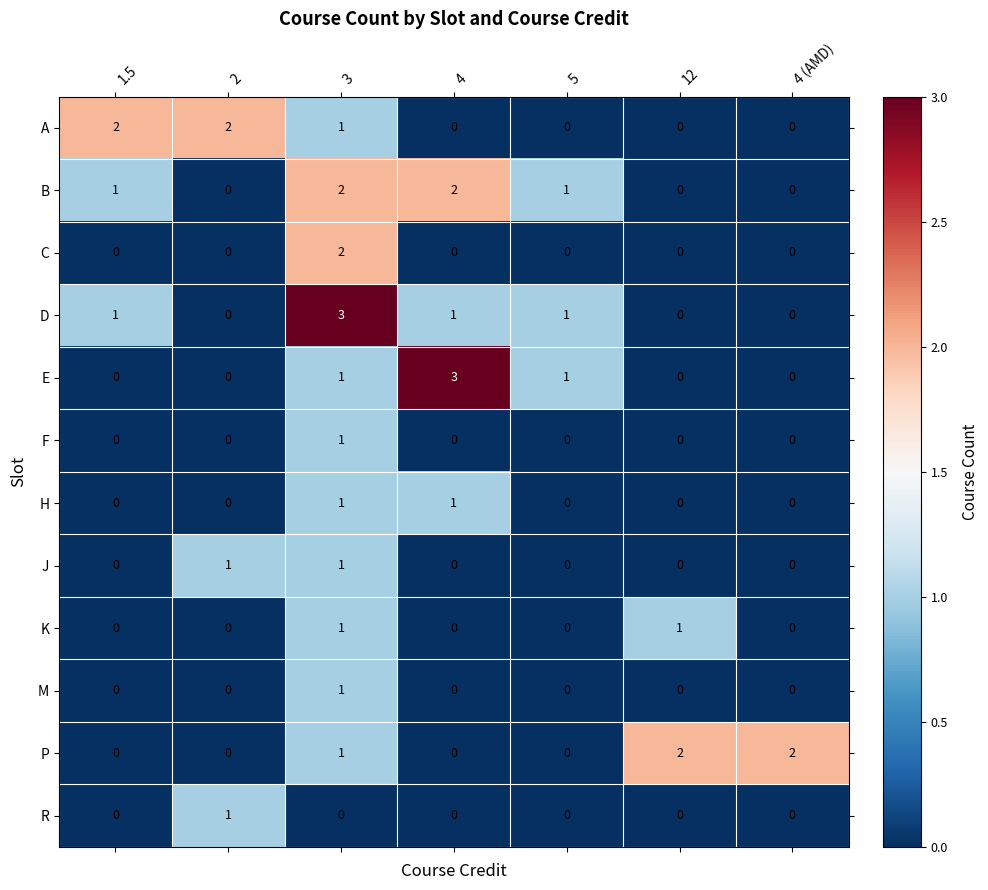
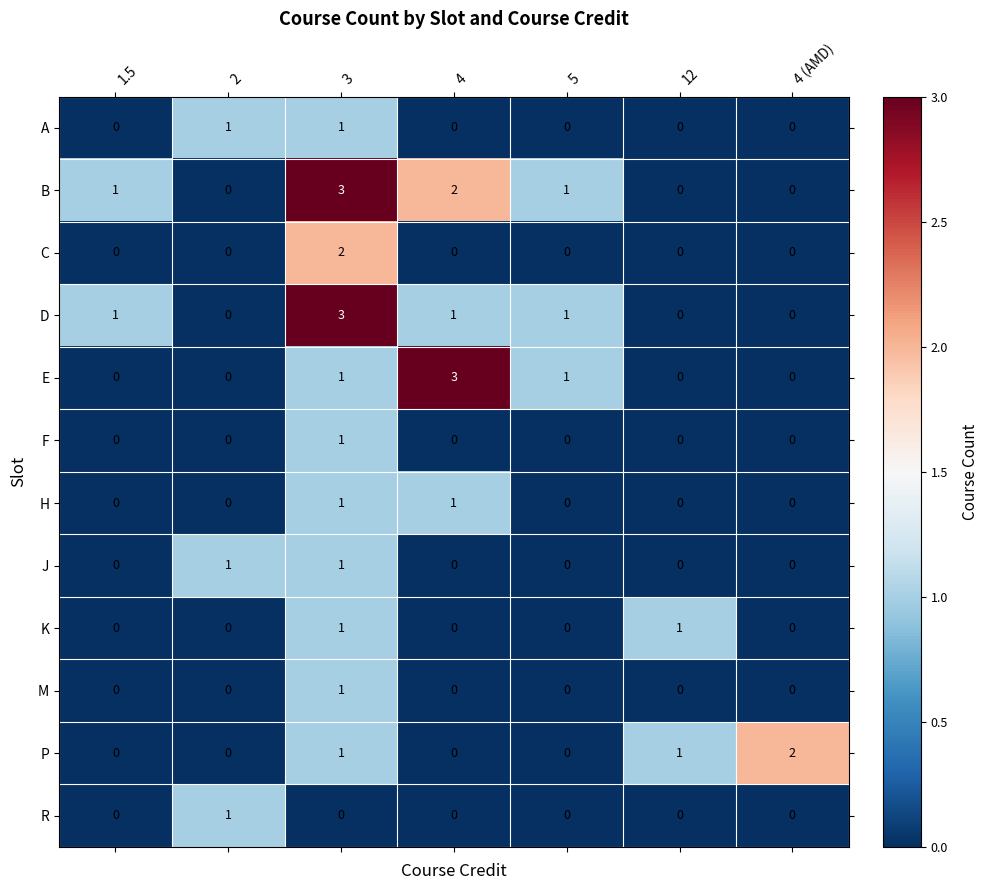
A, 1.5: 2 -> 0
A, 2: 2 -> 1
B, 3: 2 -> 3
P, 12: 2 -> 1
